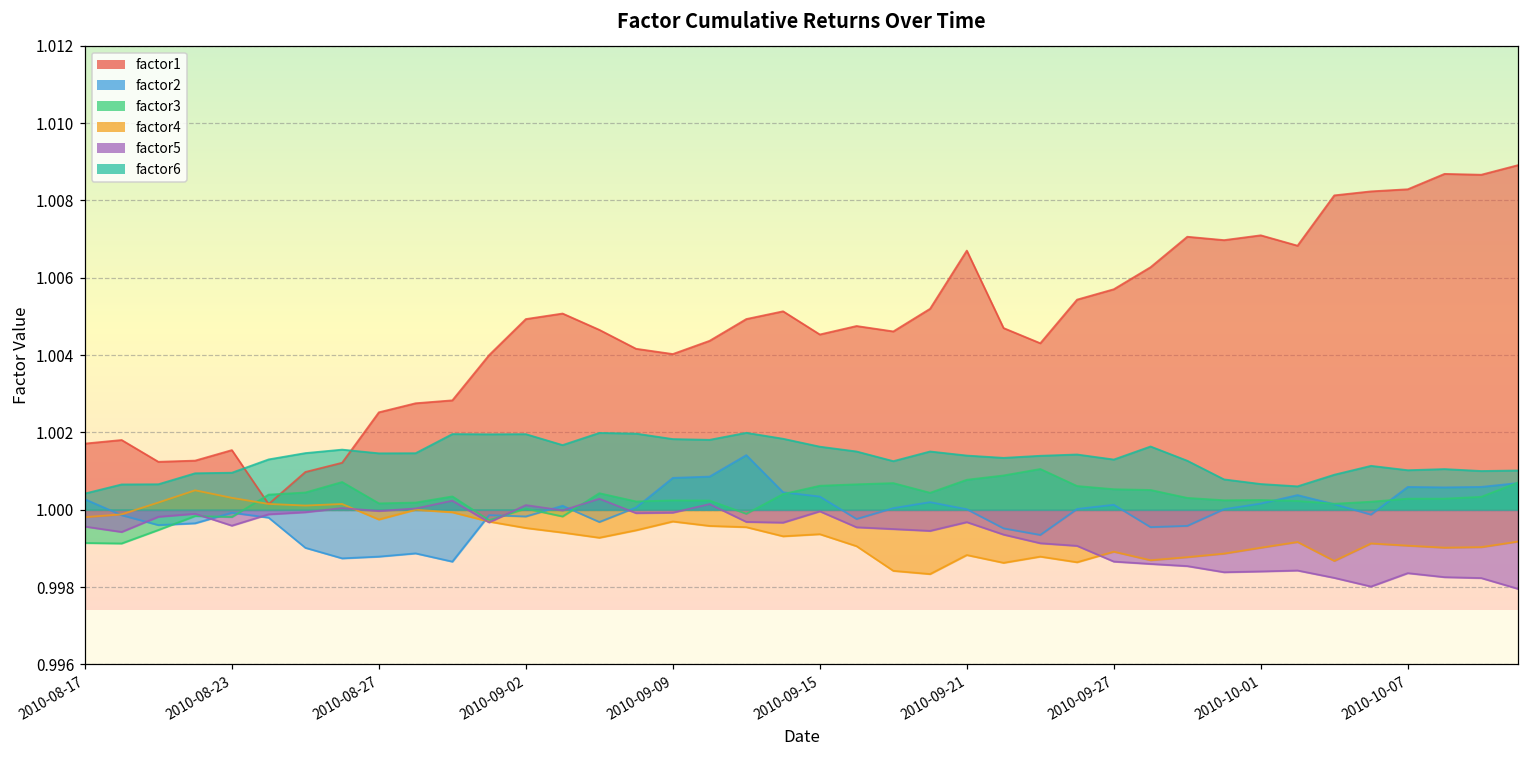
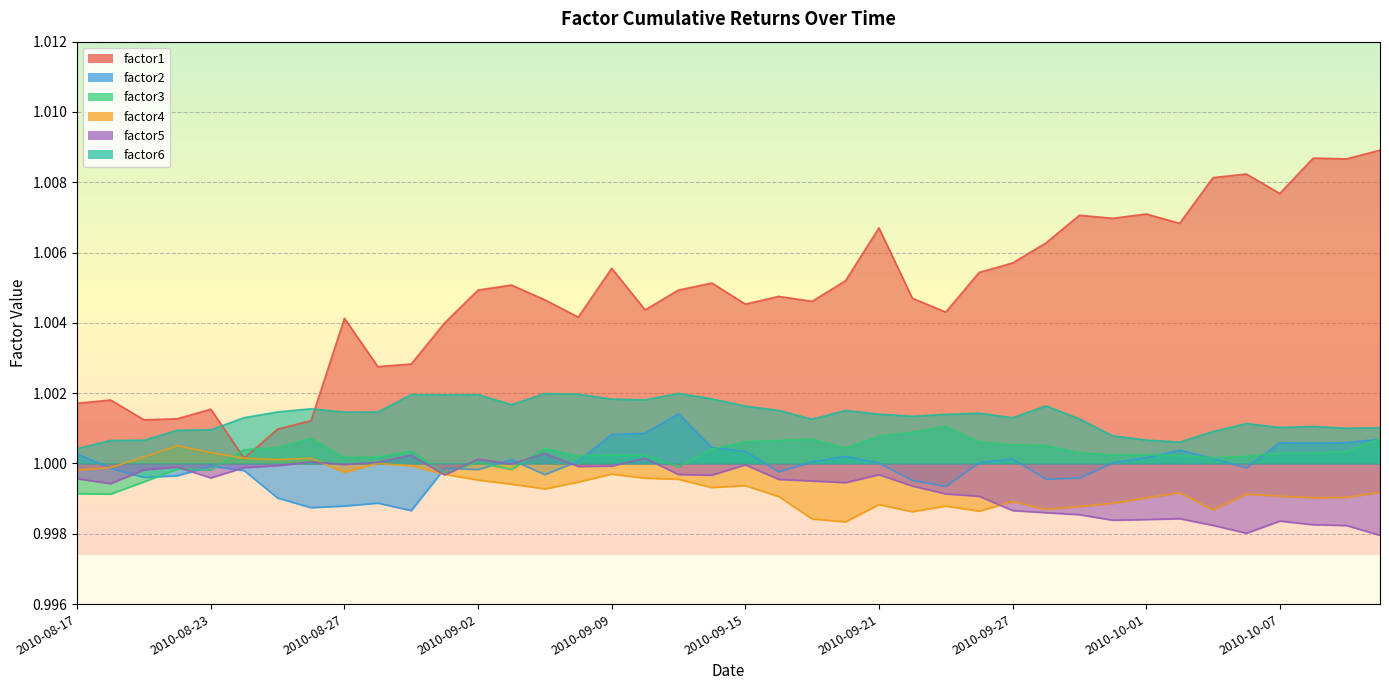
factor1, 2010-08-27: 1.0025 -> 1.0041
factor1, 2010-09-09: 1.0040 -> 1.0056
factor1, 2010-10-07: 1.0083 -> 1.0077
